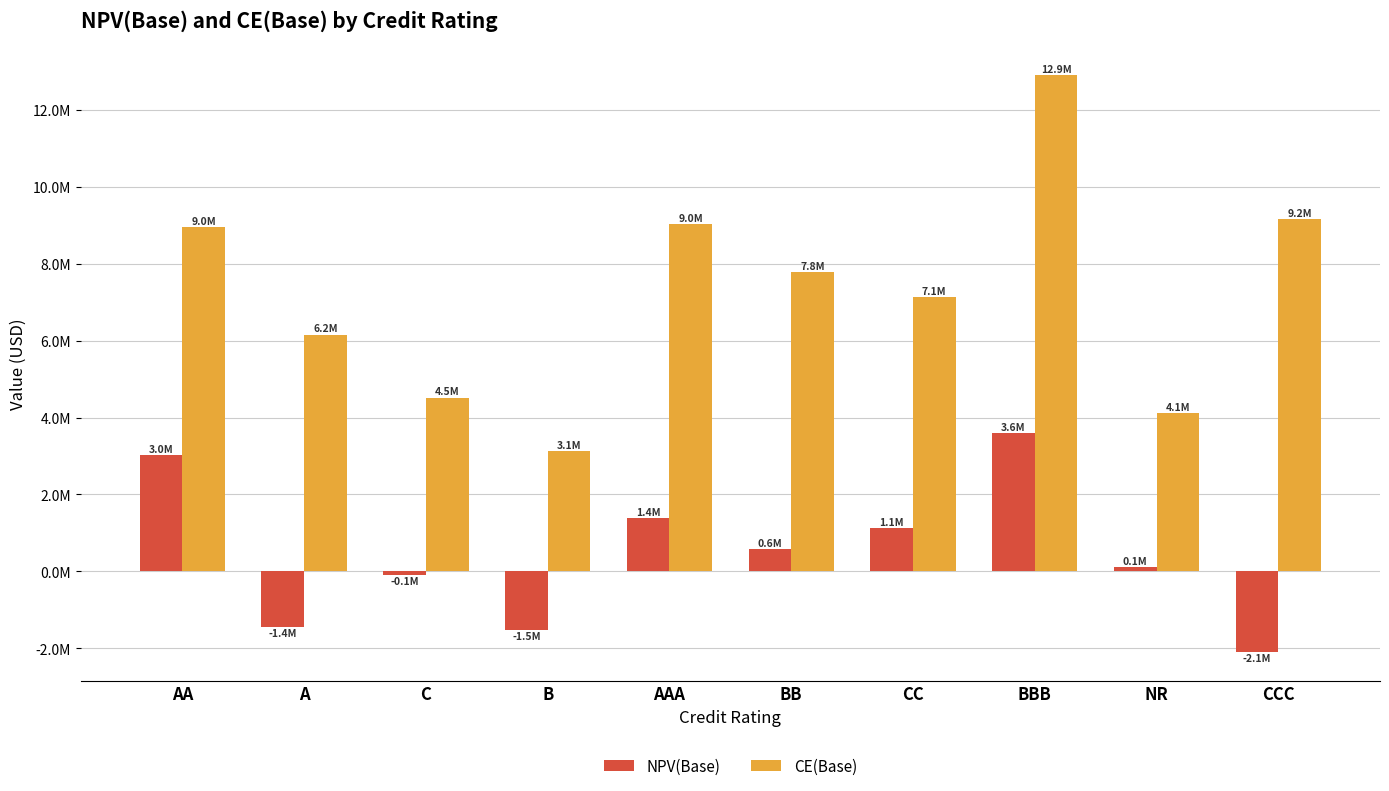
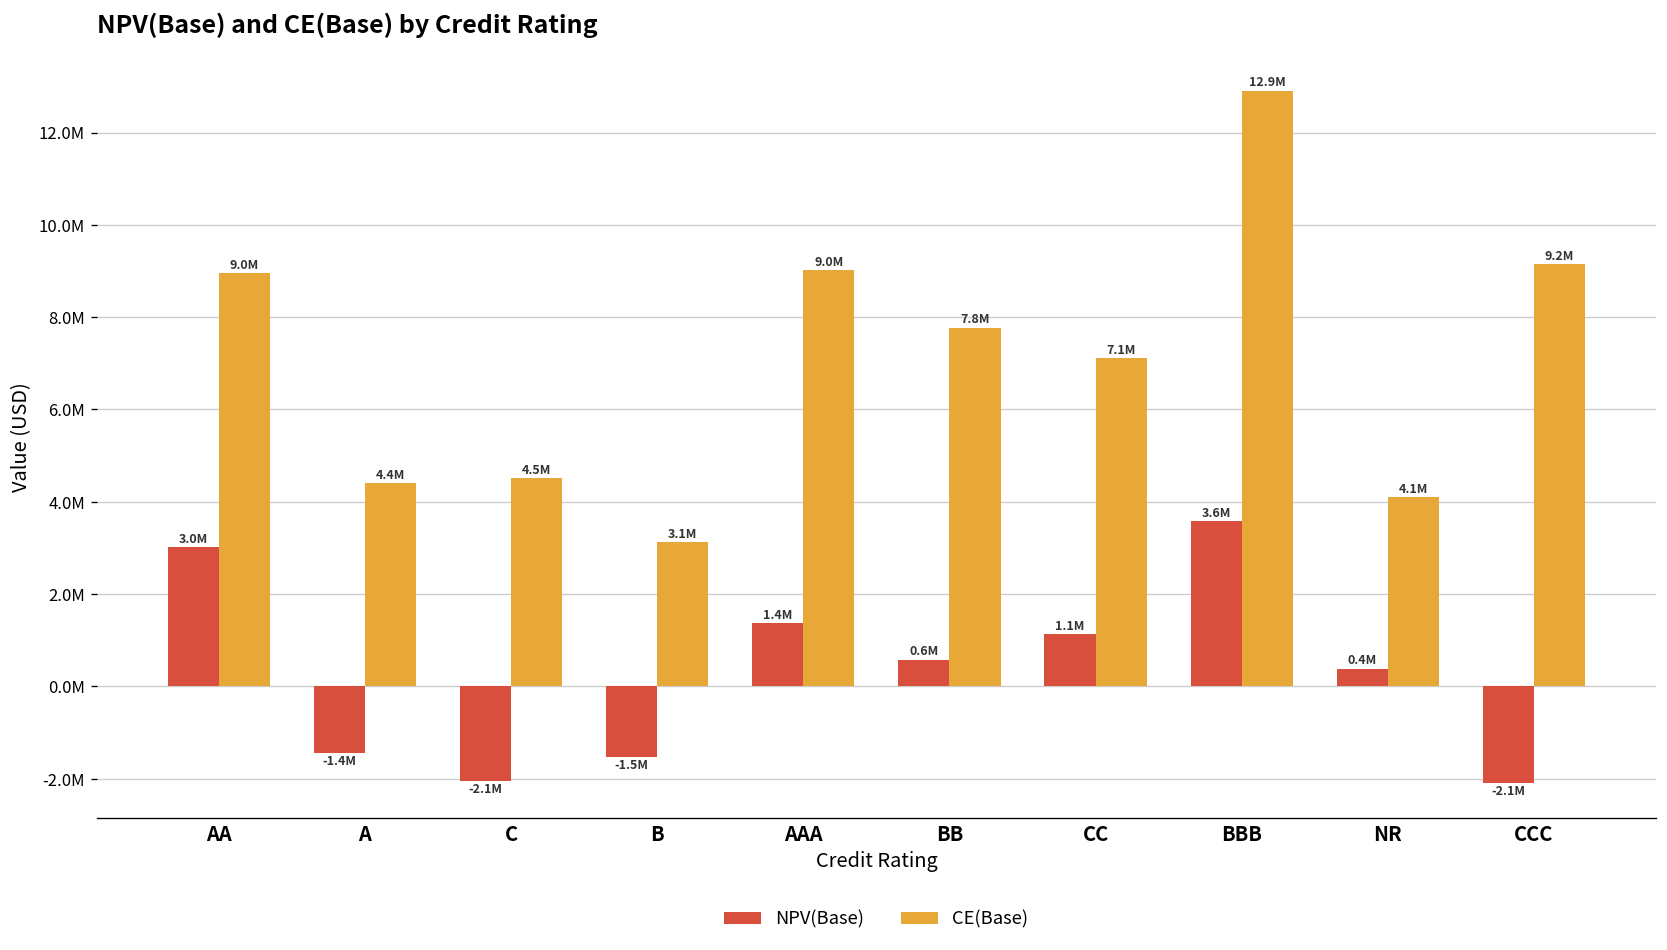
CE(Base), A: 6.2M -> 4.4M
NPV(Base), C: -0.1M -> -2.1M
NPV(Base), NR: 0.1M -> 0.4M
